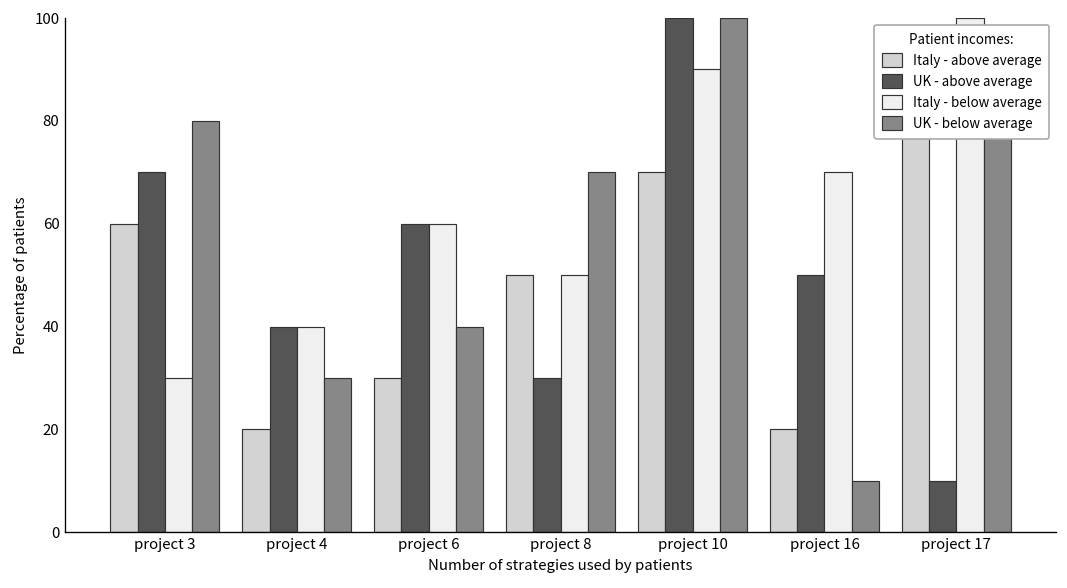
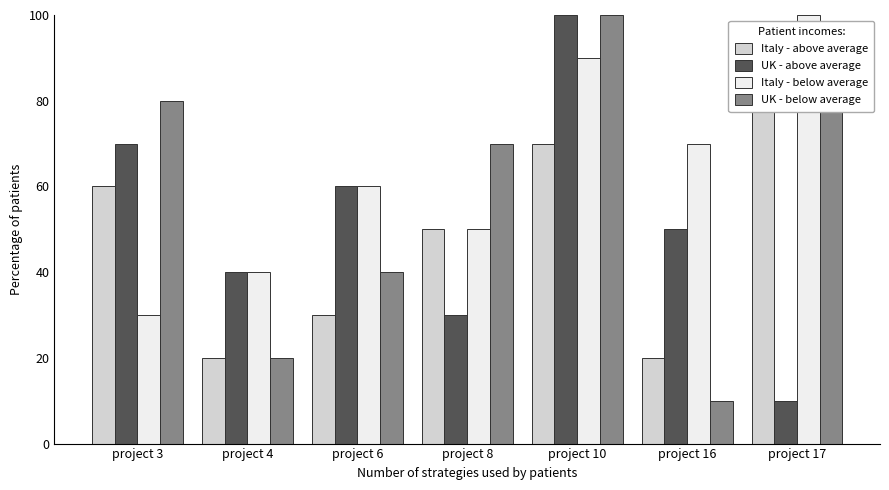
UK - below average, project 4: 30 -> 20
